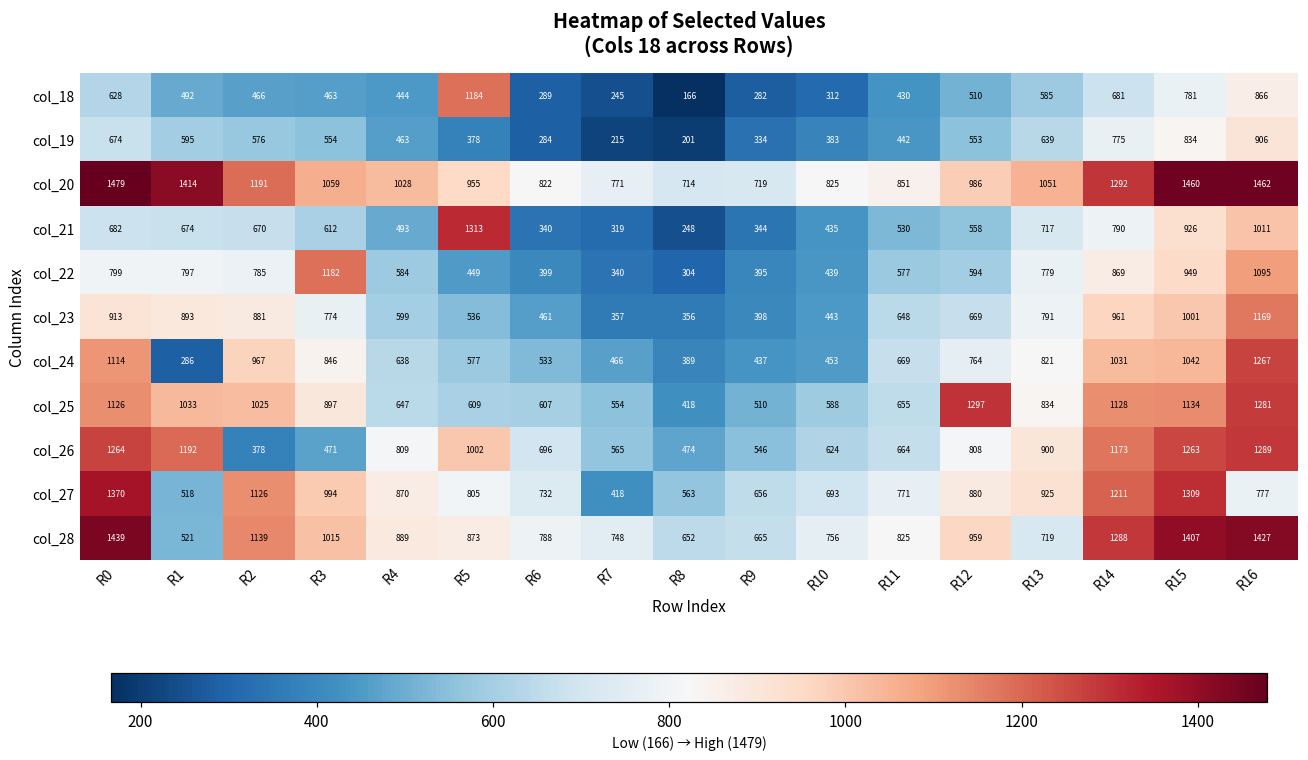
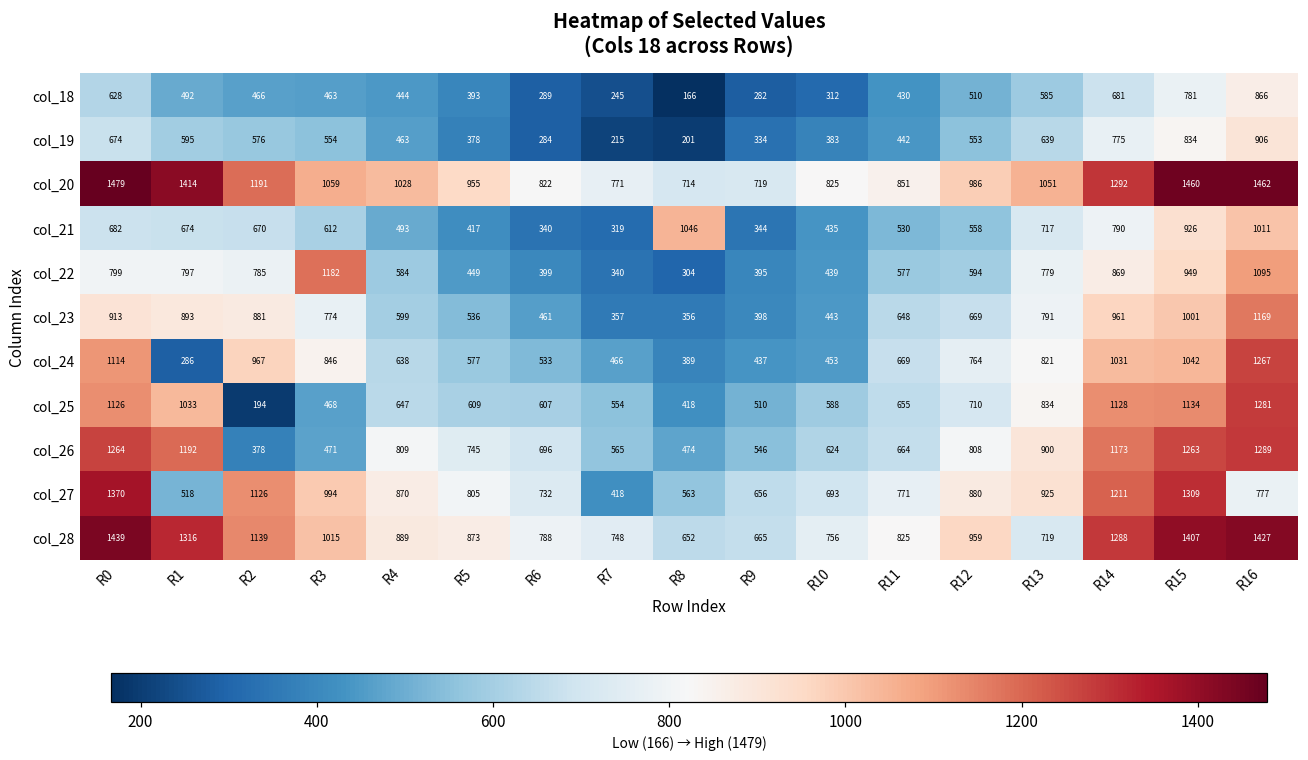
col_18, R5: 1184 -> 393
col_21, R5: 1313 -> 417
col_21, R8: 248 -> 1046
col_25, R2: 1025 -> 194
col_25, R3: 897 -> 468
col_25, R12: 1297 -> 710
col_26, R5: 1002 -> 745
col_28, R1: 521 -> 1316
